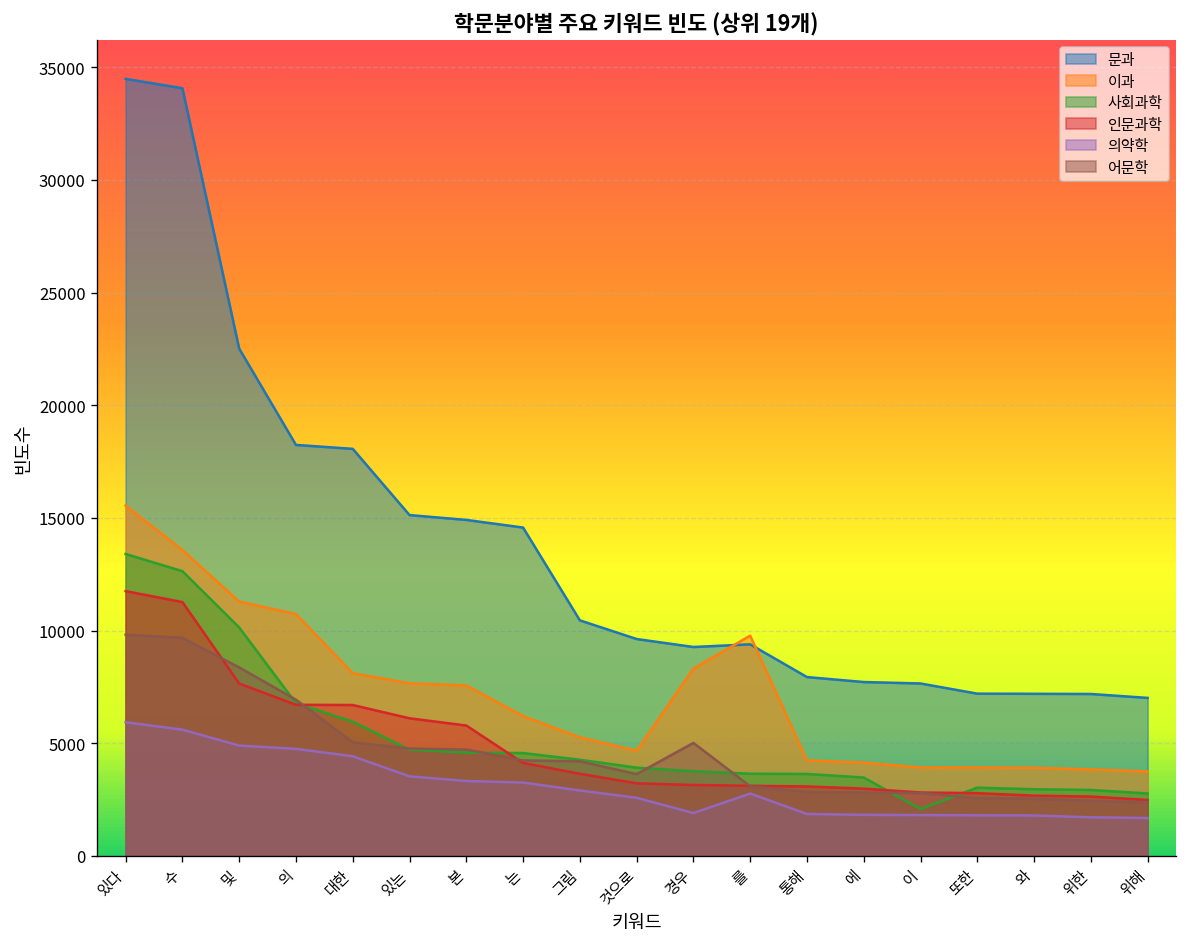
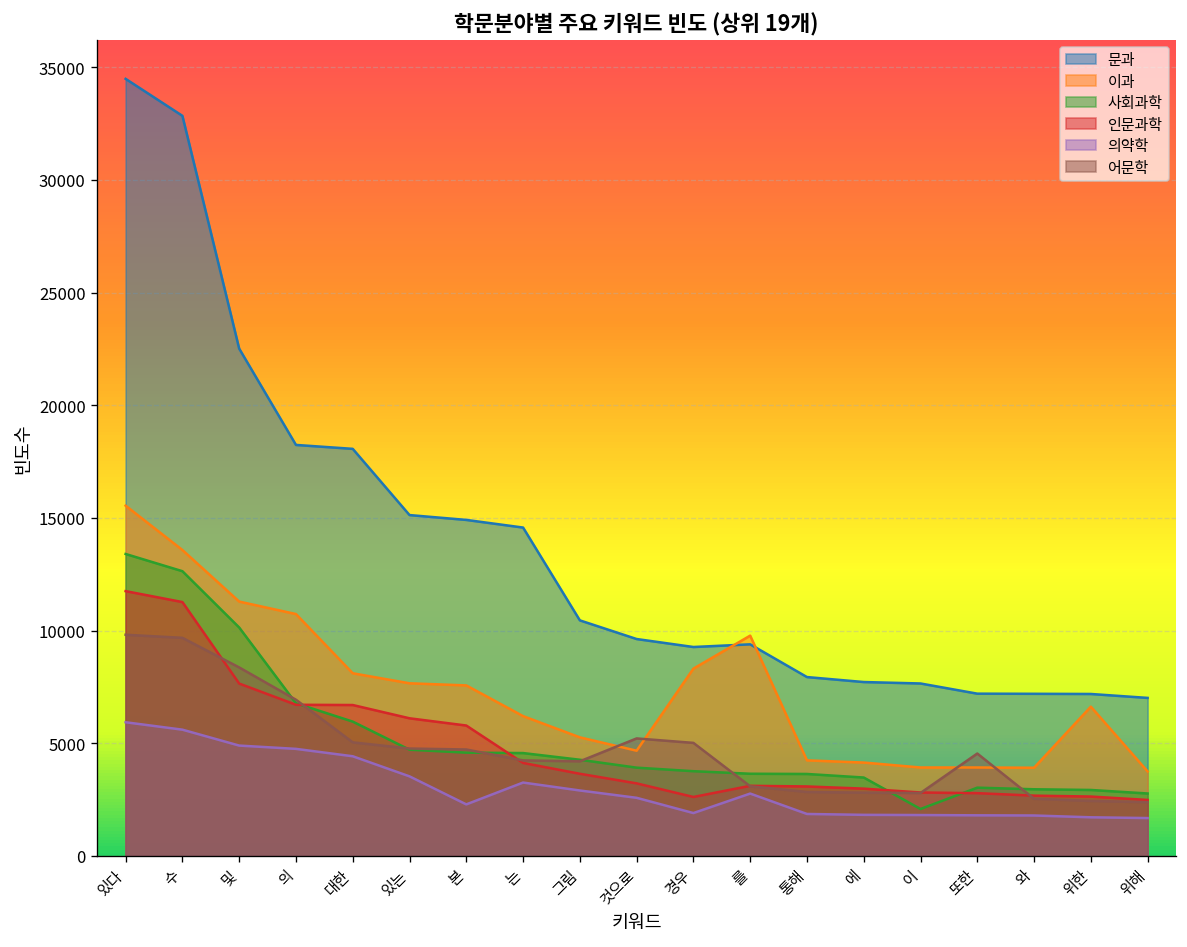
문과, 수: 34100 -> 32800
의약학, 본: 3300 -> 2300
어문학, 것으로: 3600 -> 5200
인문과학, 경우: 3200 -> 2600
어문학, 또한: 2600 -> 4500
이과, 위한: 3800 -> 6600
